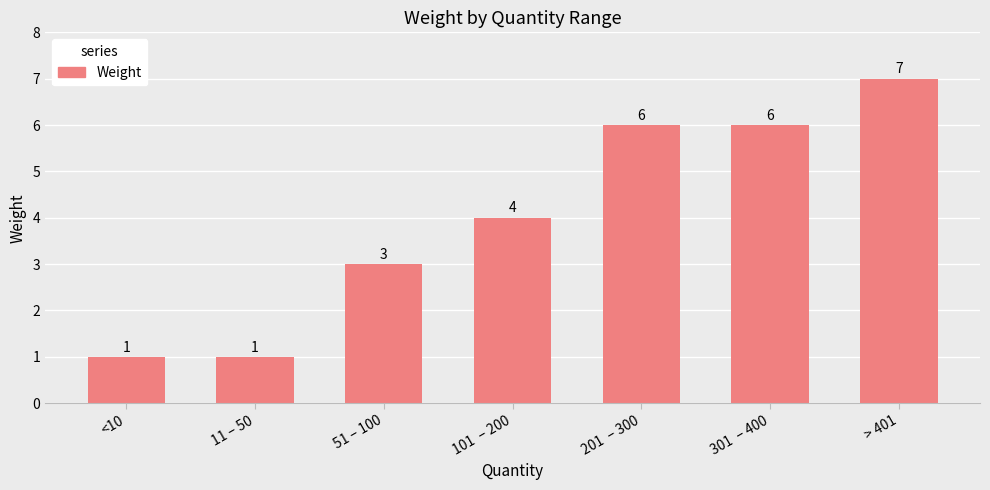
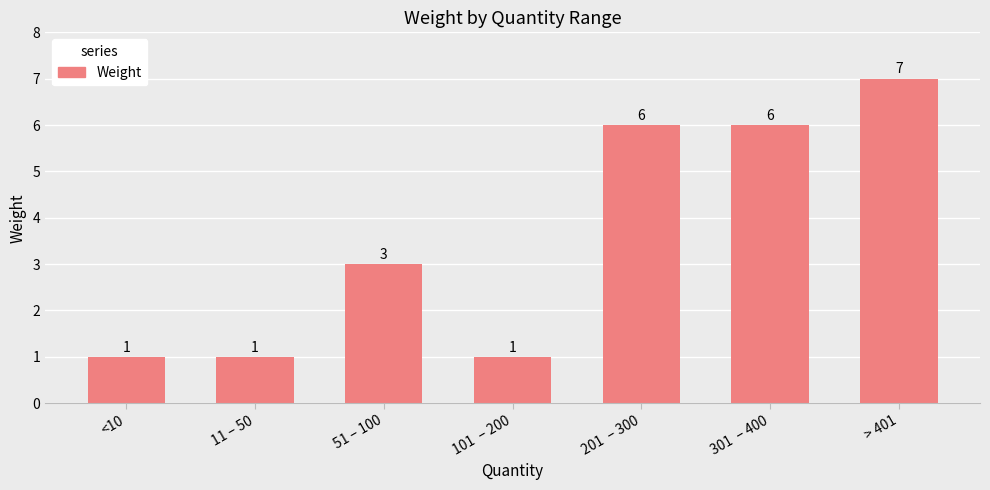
101 – 200: 4 -> 1
